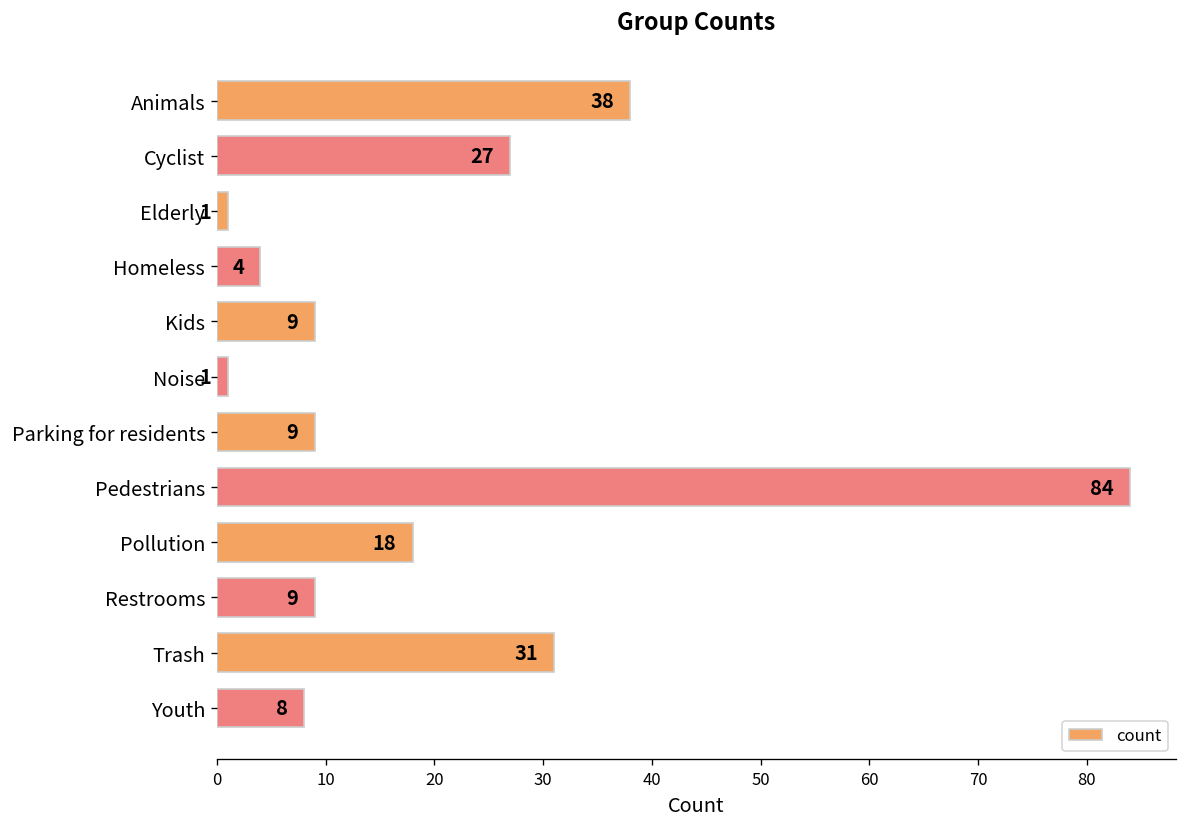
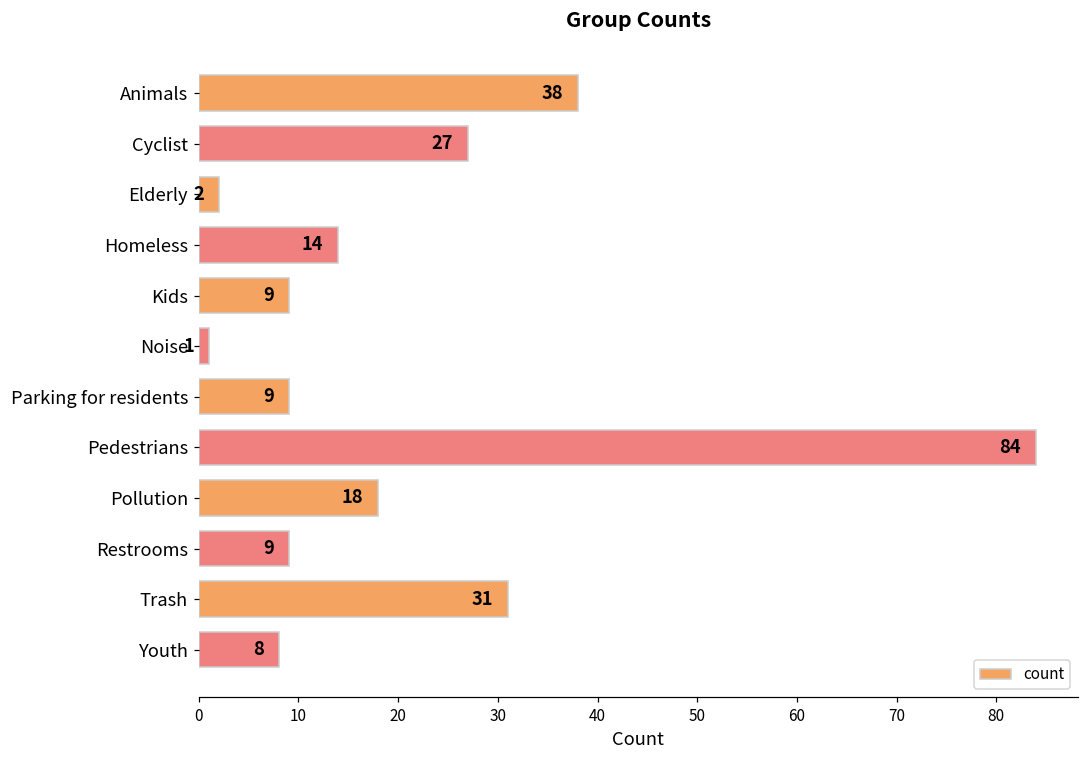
Elderly: 1 -> 2
Homeless: 4 -> 14
